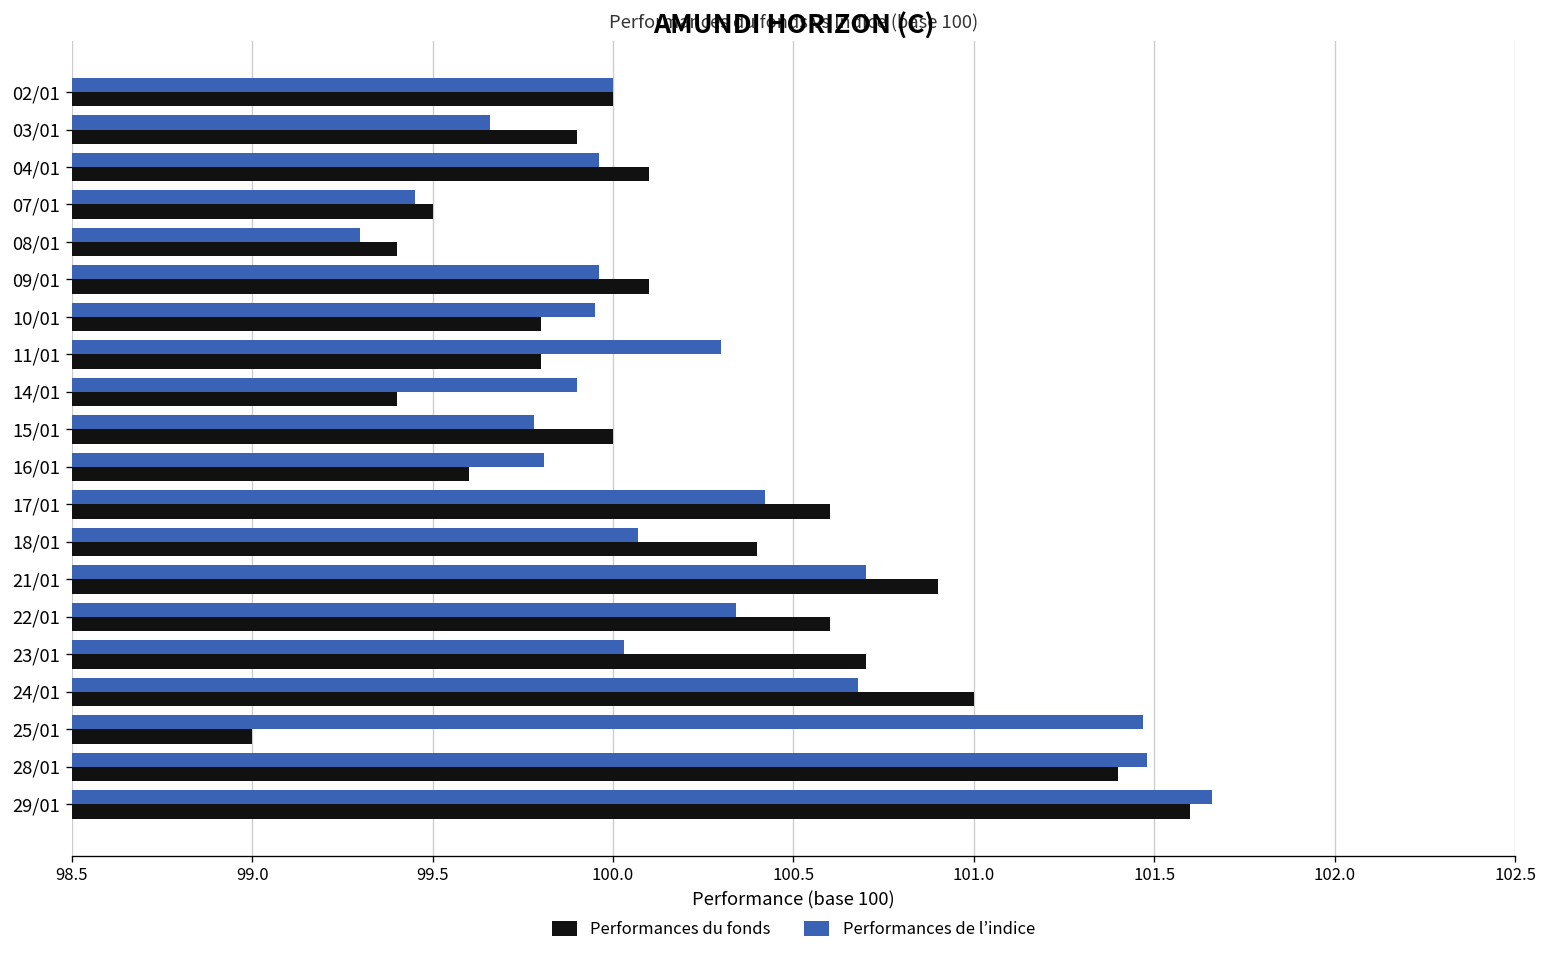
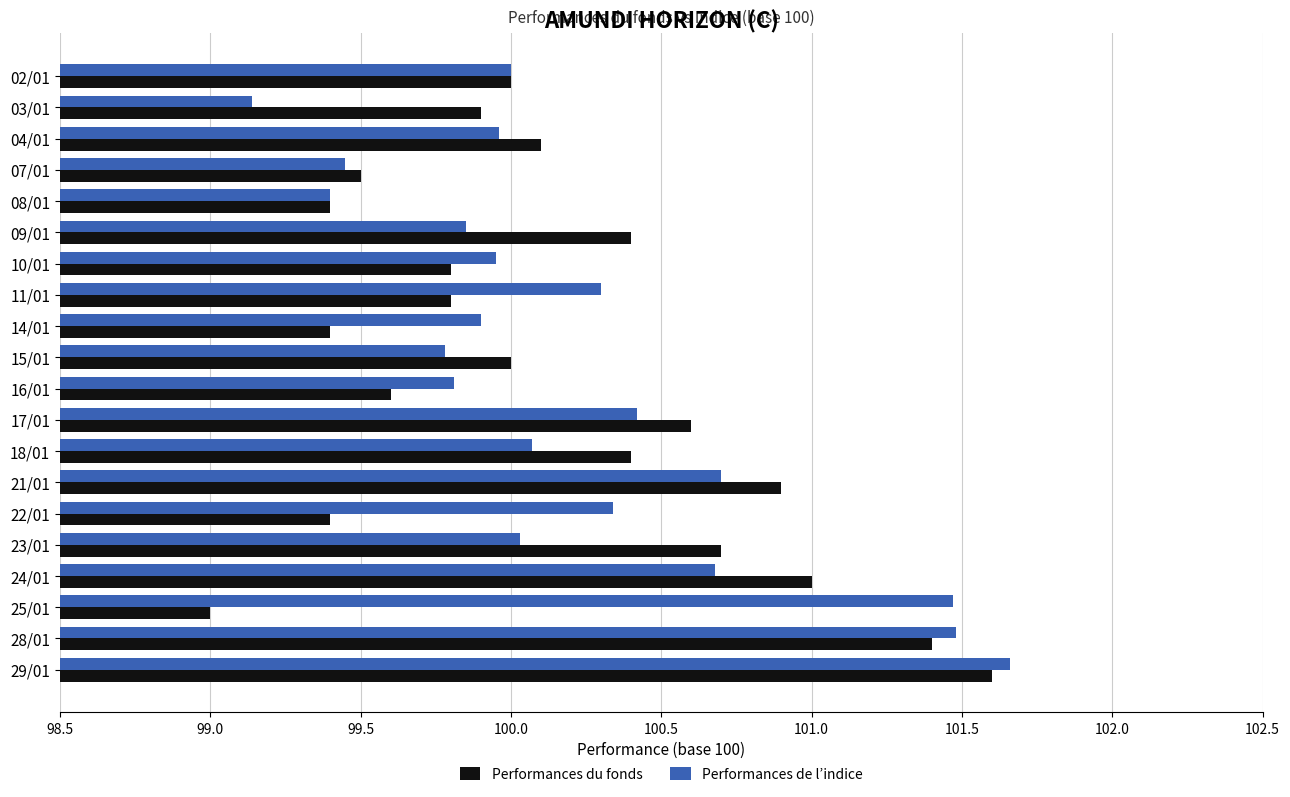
Performances de l’indice, 03/01: 99.66 -> 99.14
Performances de l’indice, 08/01: 99.3 -> 99.4
Performances de l’indice, 09/01: 99.96 -> 99.85
Performances du fonds, 09/01: 100.1 -> 100.4
Performances du fonds, 22/01: 100.6 -> 99.4
